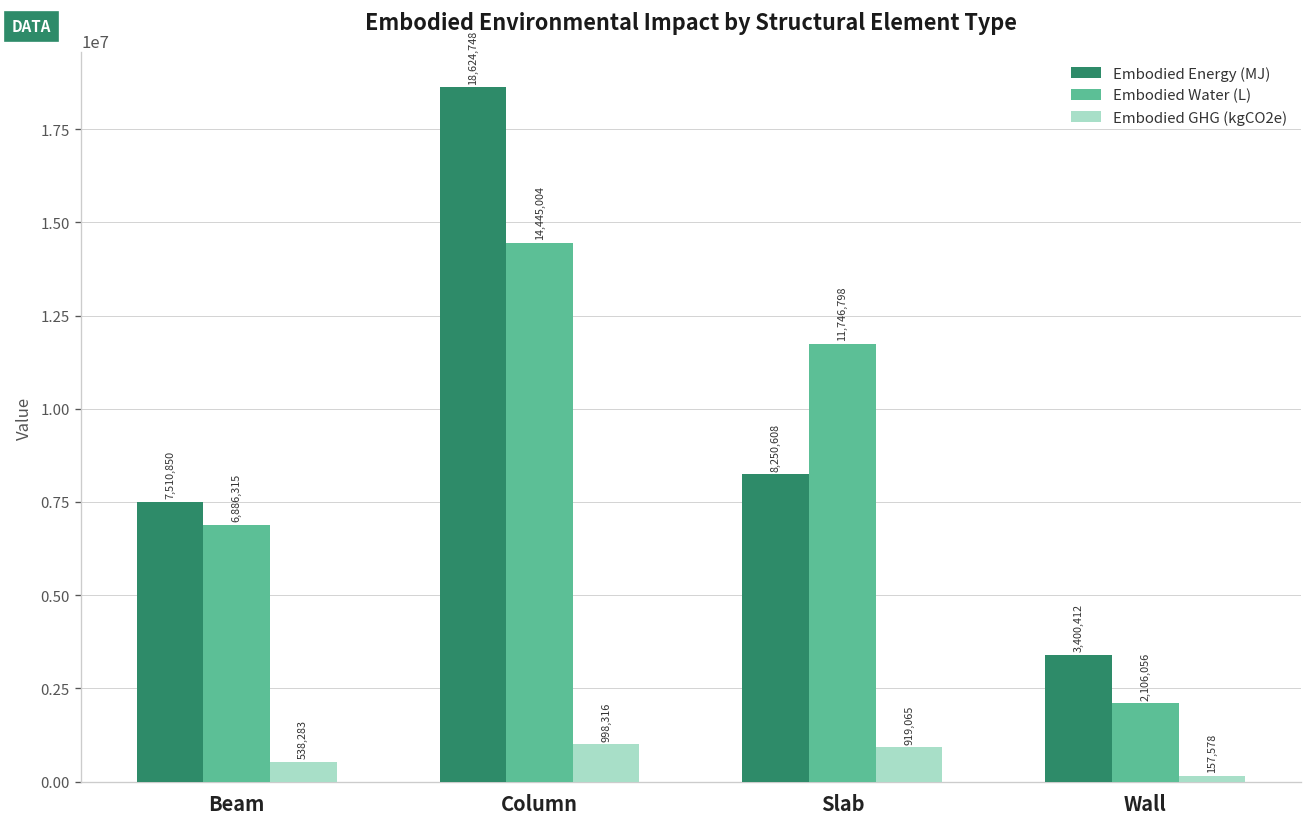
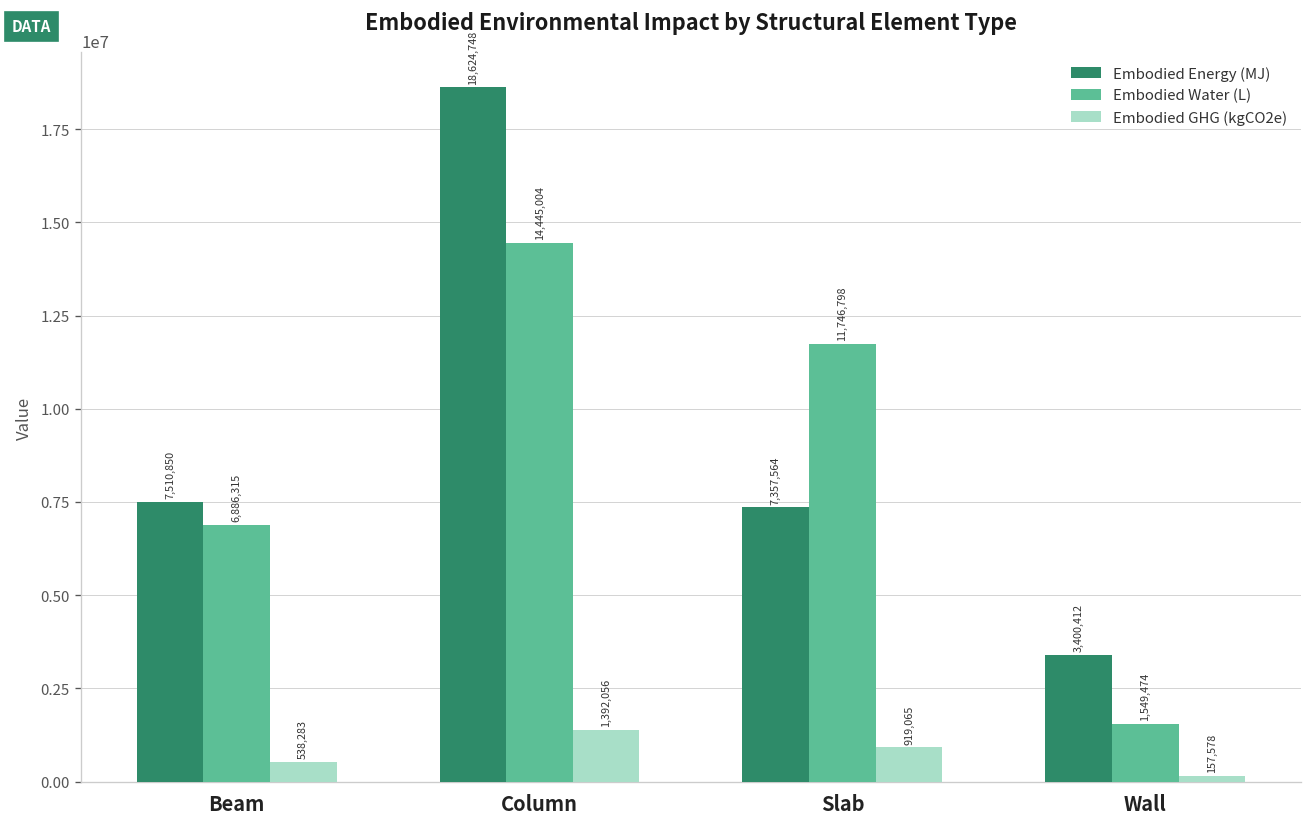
Embodied GHG (kgCO2e), Column: 998,316 -> 1,392,056
Embodied Energy (MJ), Slab: 8,250,608 -> 7,357,564
Embodied Water (L), Wall: 2,106,056 -> 1,549,474
